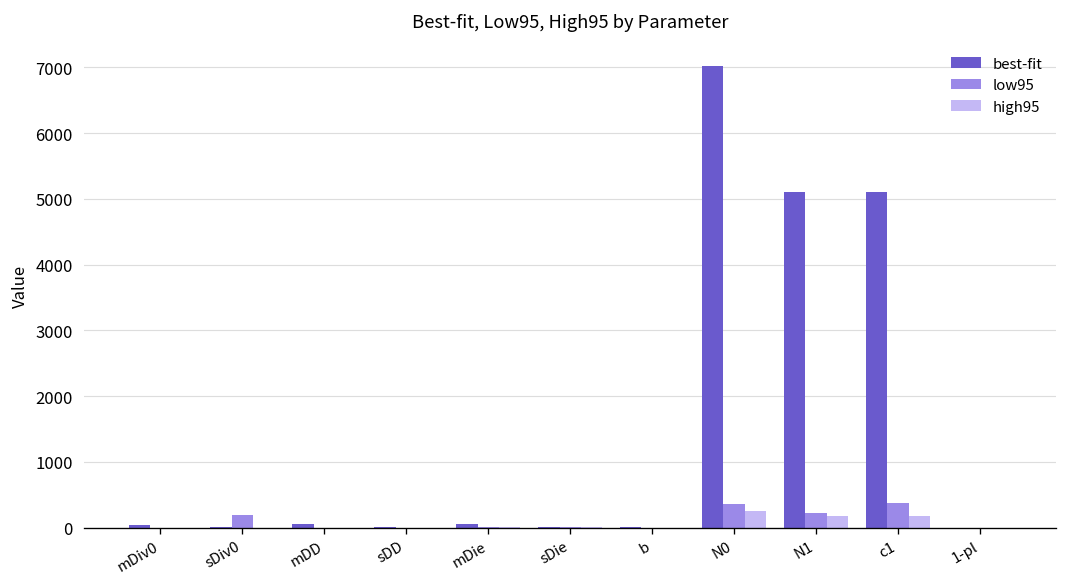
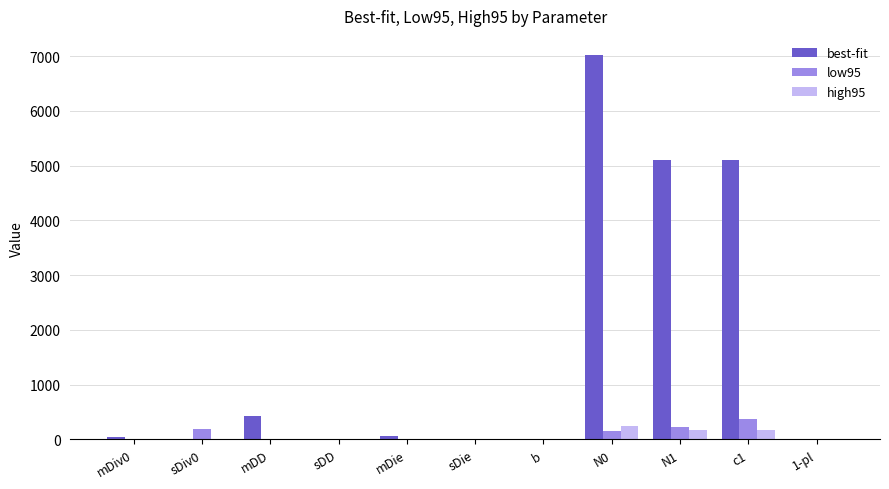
best-fit, mDD: 100 -> 400
low95, N0: 400 -> 200
